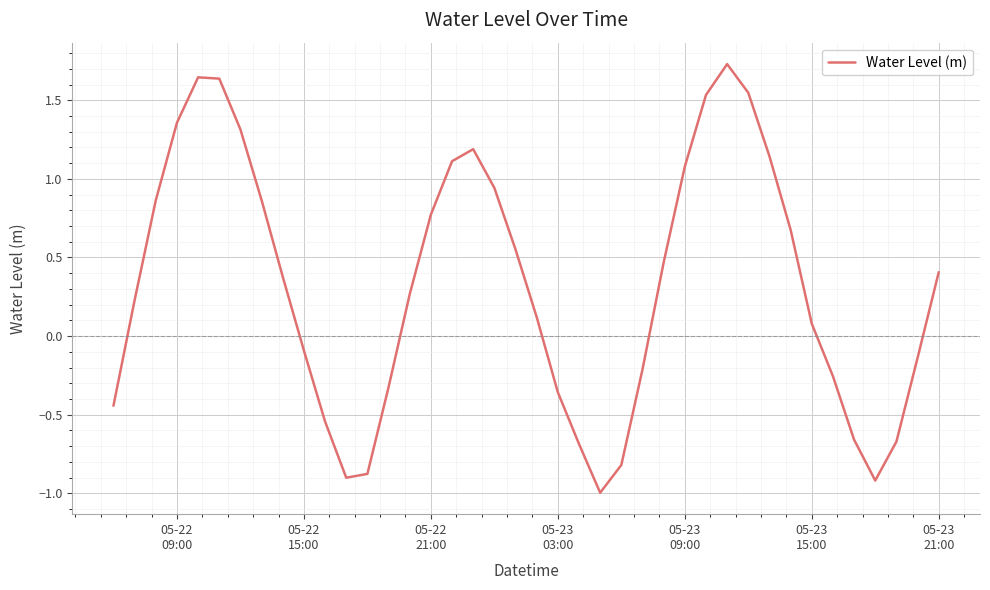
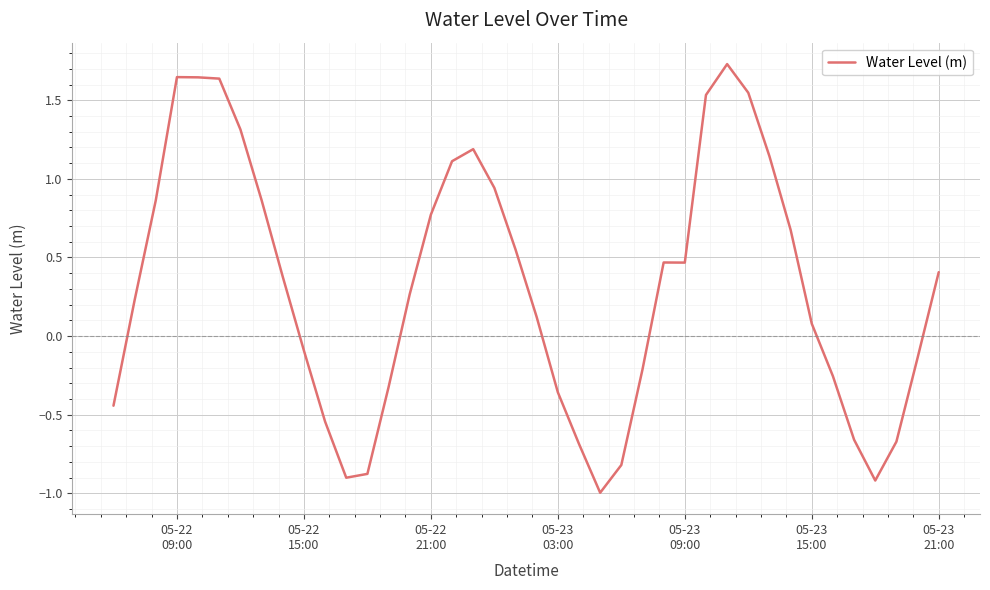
05-22 09:00: 1.36 -> 1.65
05-23 09:00: 1.08 -> 0.47
